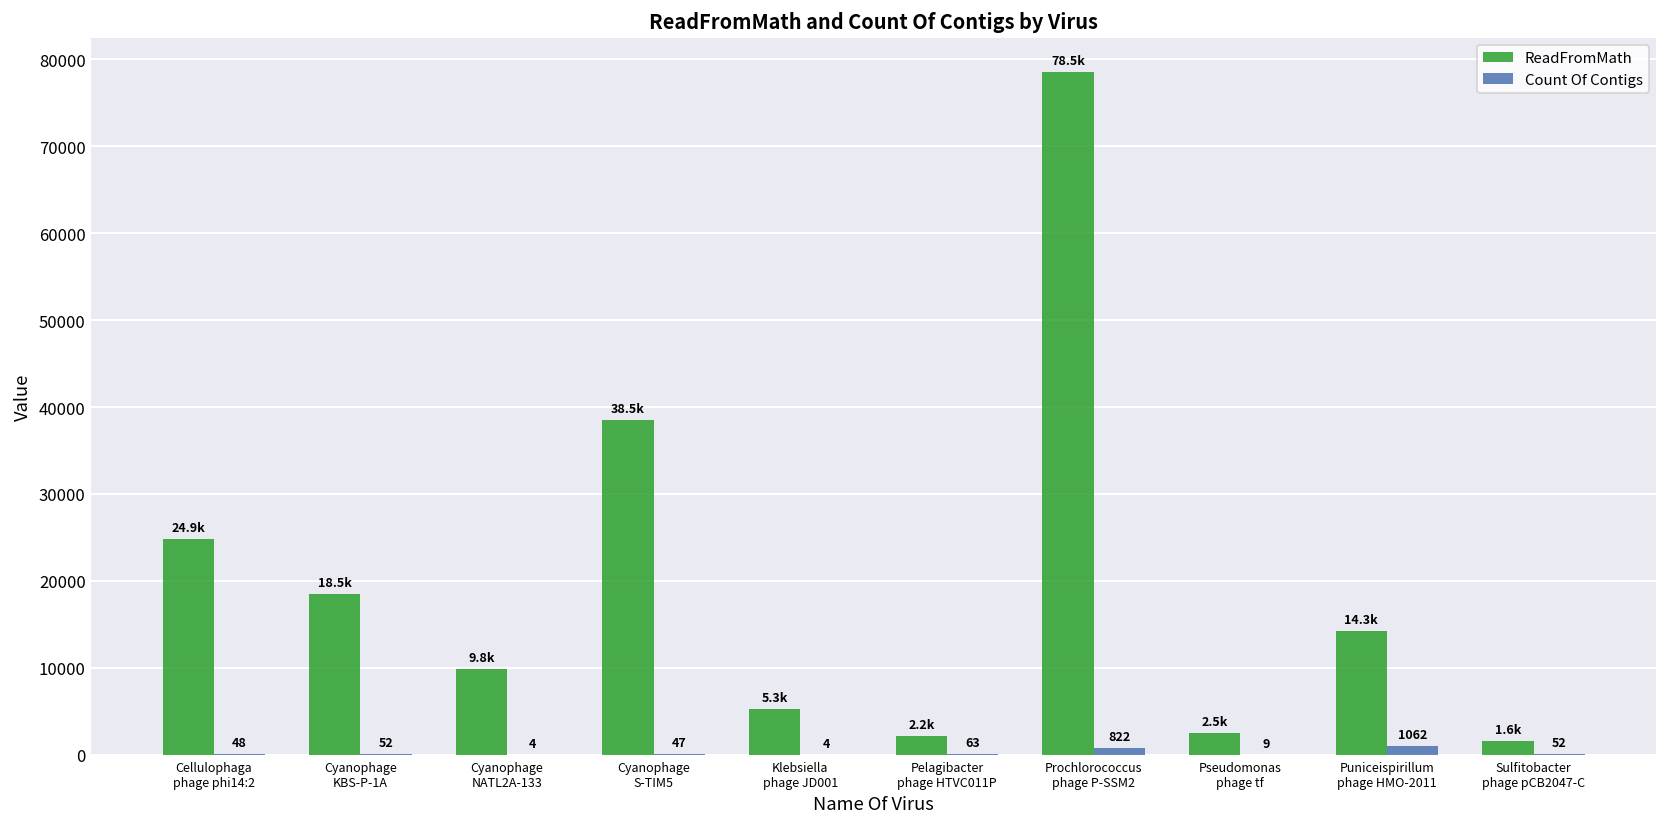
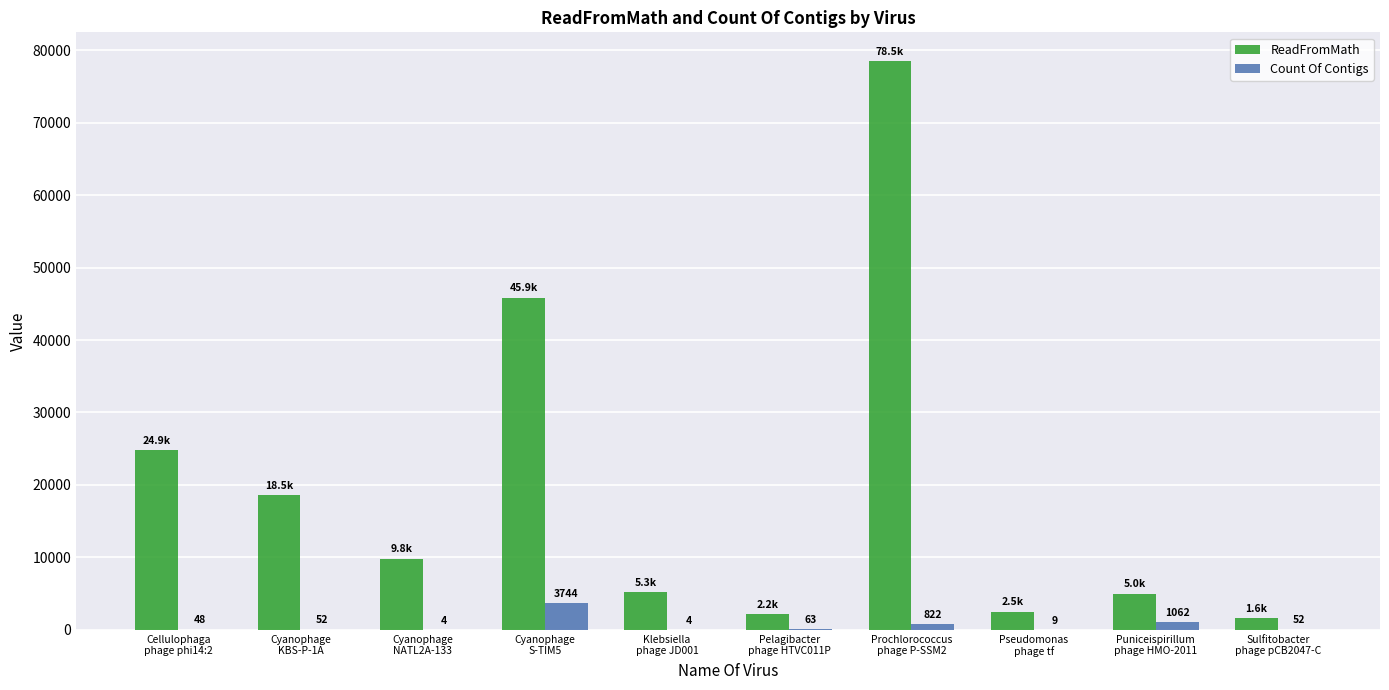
ReadFromMath, Cyanophage S-TIM5: 38.5k -> 45.9k
Count Of Contigs, Cyanophage S-TIM5: 47 -> 3744
ReadFromMath, Puniceispirillum phage HMO-2011: 14.3k -> 5.0k
